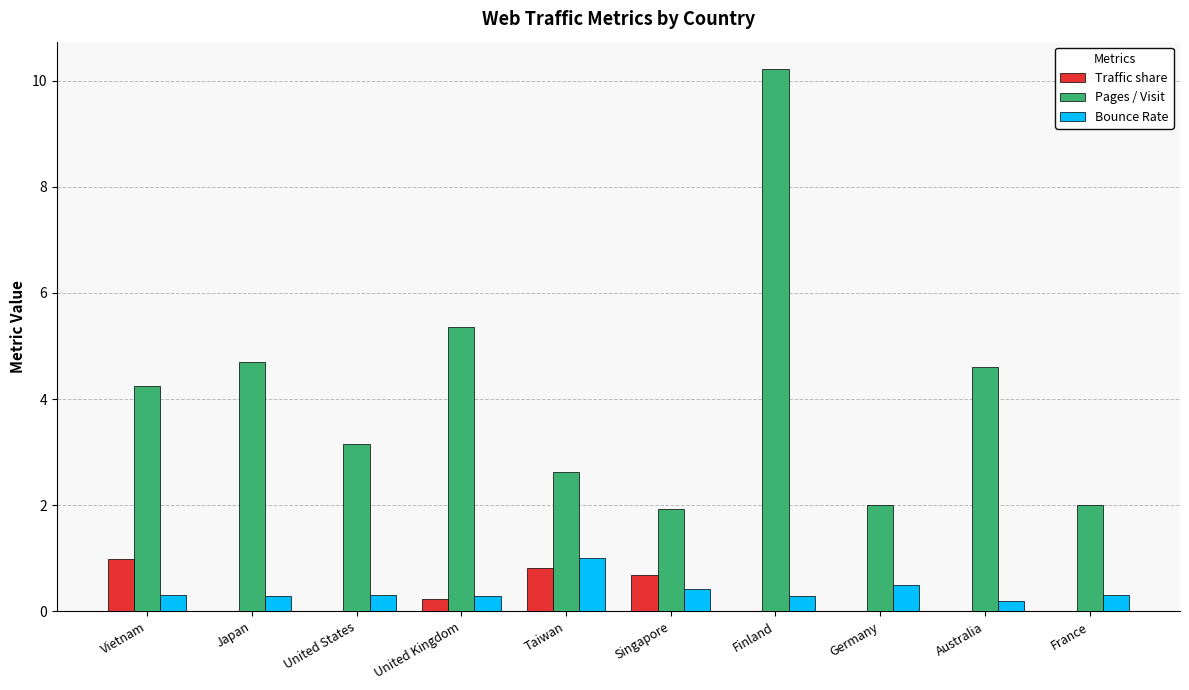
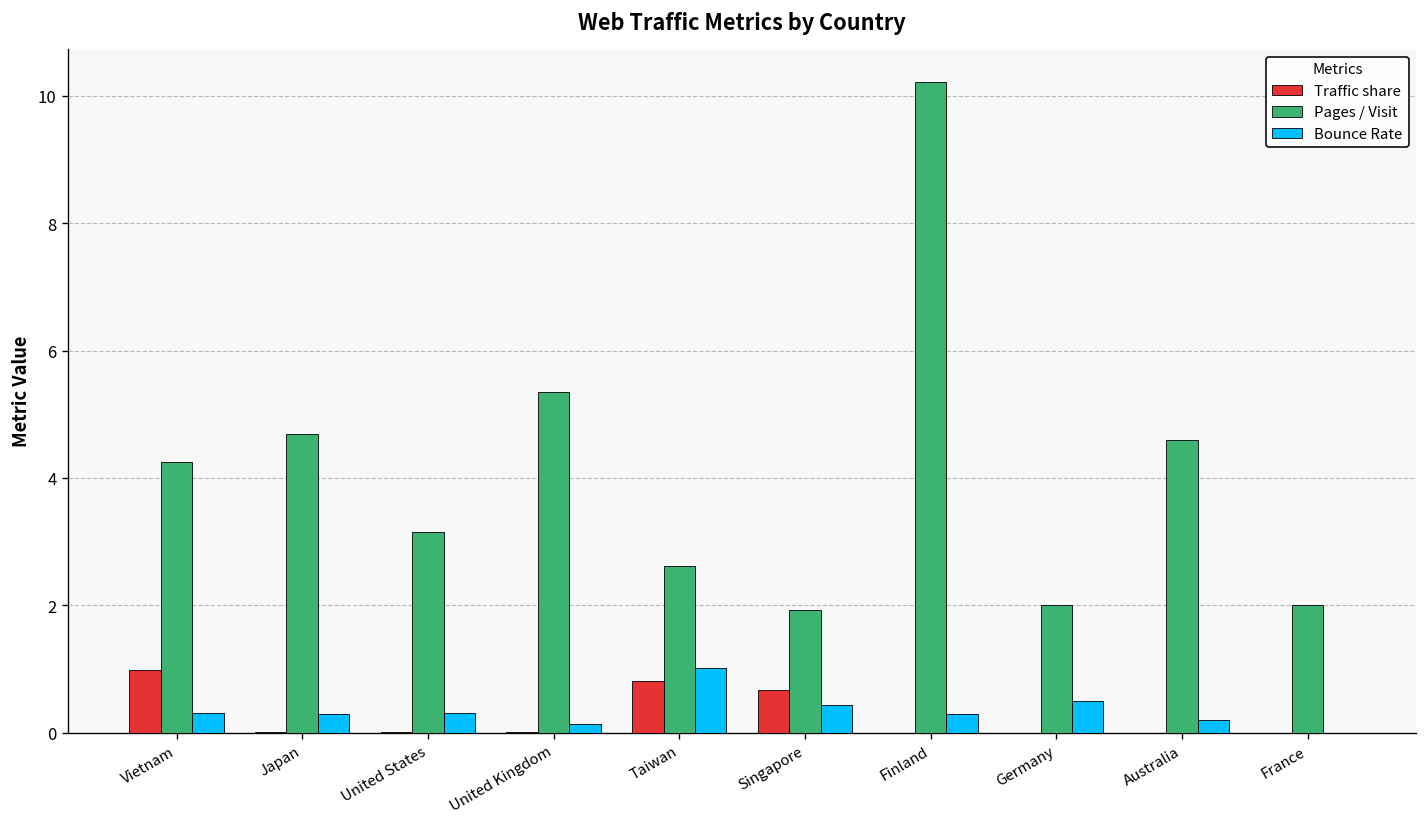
Traffic share, United Kingdom: 0.2 -> 0.0
Bounce Rate, United Kingdom: 0.3 -> 0.1
Bounce Rate, France: 0.3 -> 0.0
